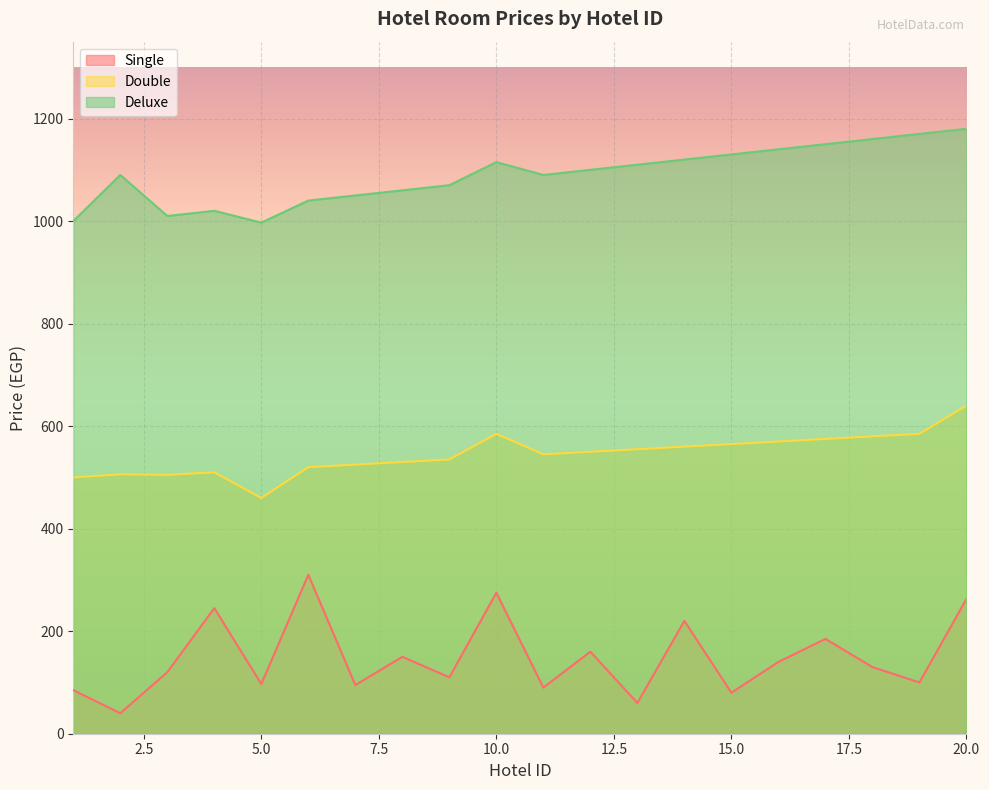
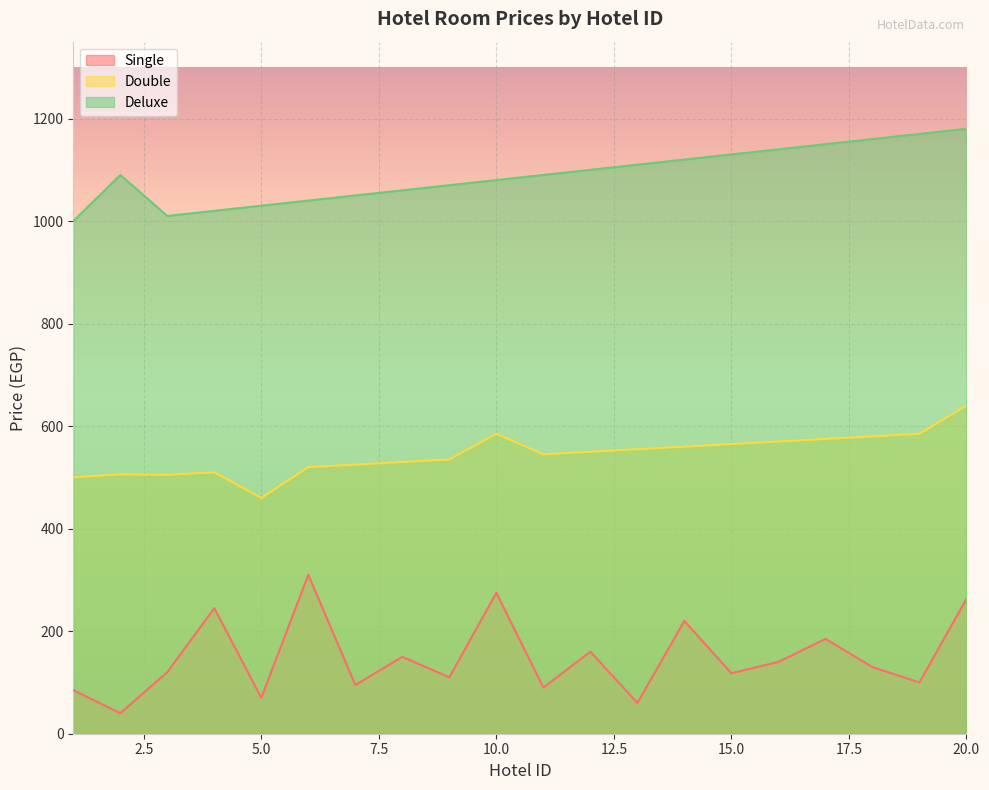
Single, 5.0: 100 -> 70
Deluxe, 5.0: 1000 -> 1030
Deluxe, 10.0: 1120 -> 1080
Single, 15.0: 80 -> 120
